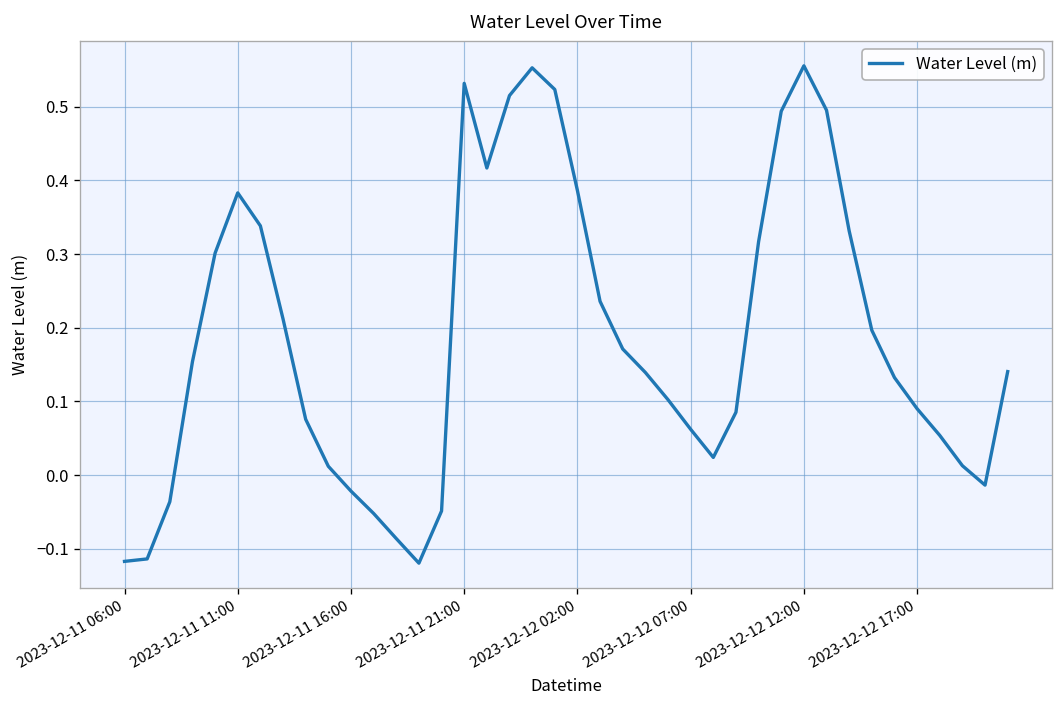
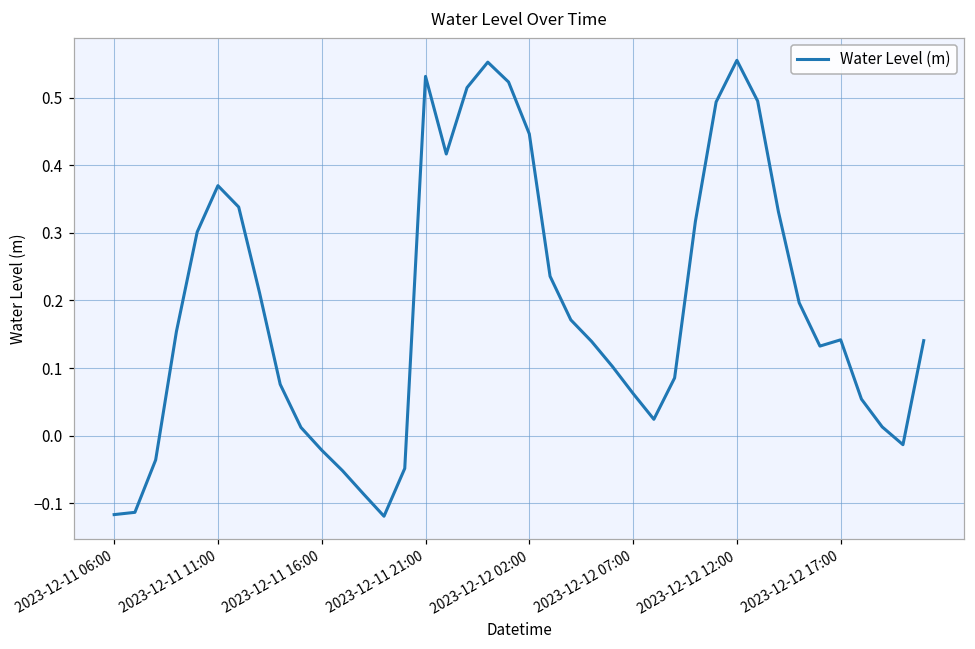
2023-12-11 11:00: 0.38 -> 0.37
2023-12-12 02:00: 0.39 -> 0.45
2023-12-12 17:00: 0.09 -> 0.14
